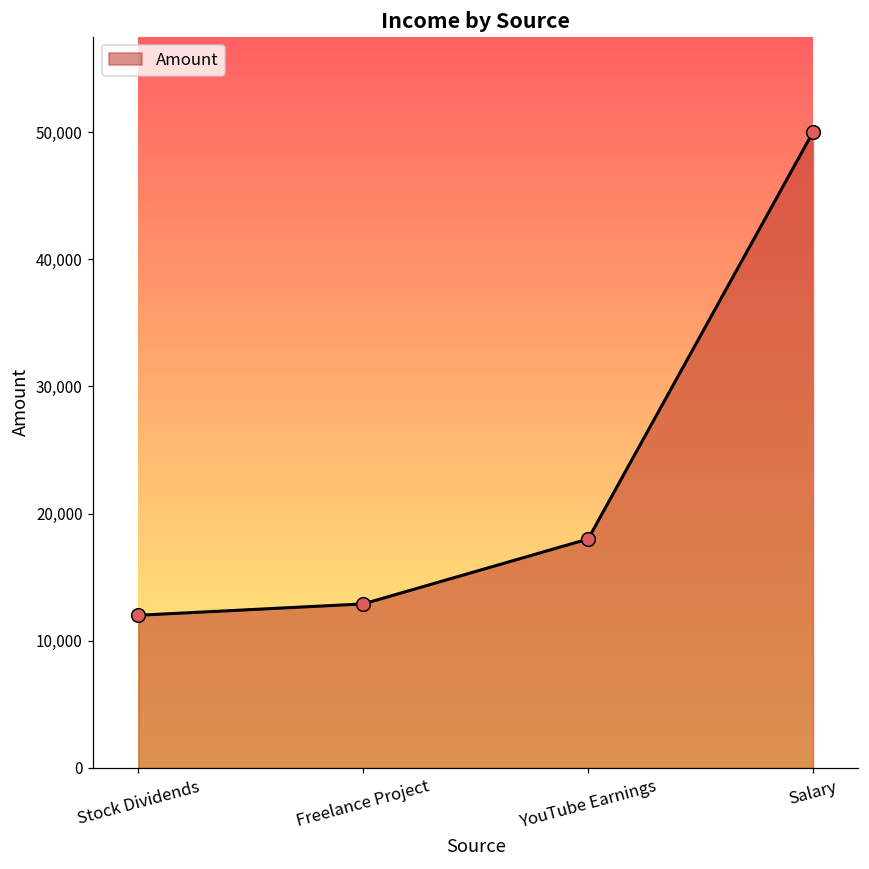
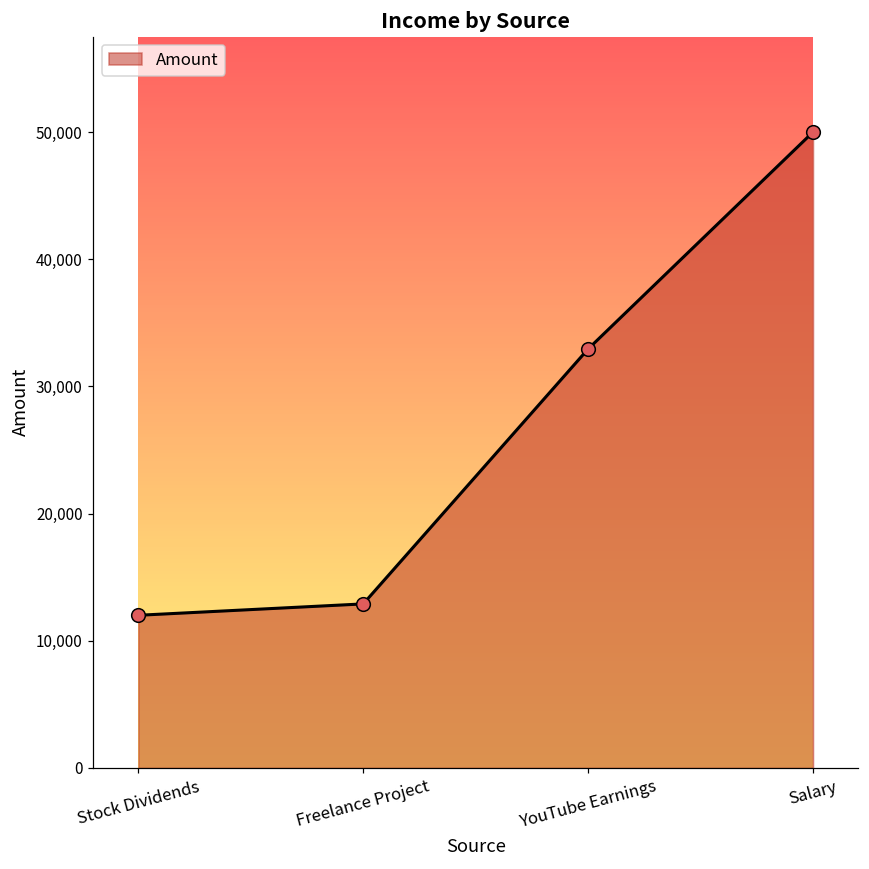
YouTube Earnings: 18,000 -> 32,900
